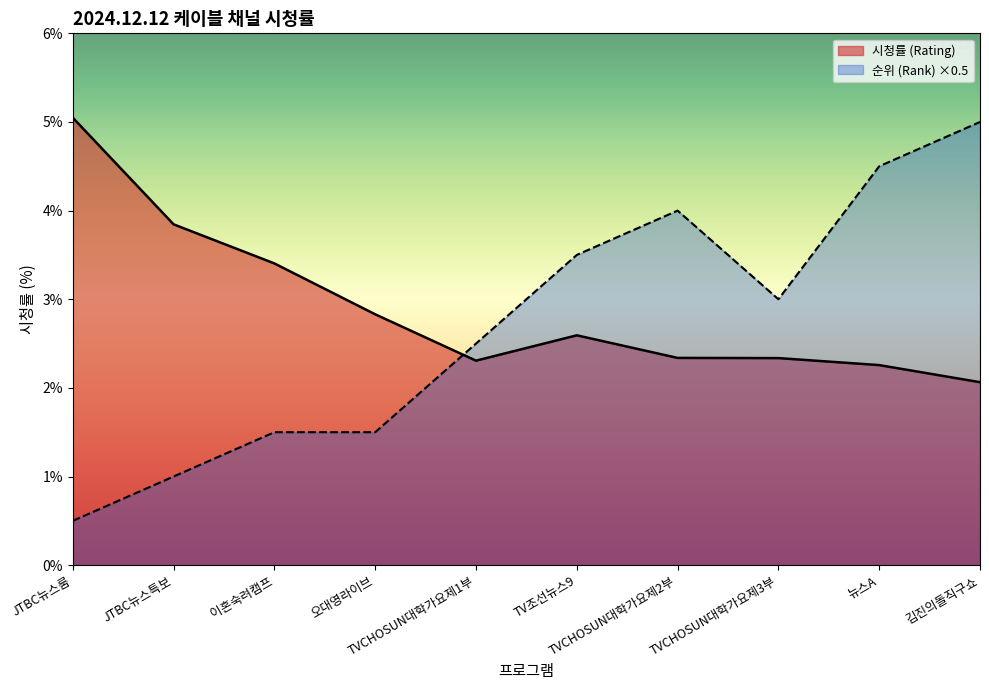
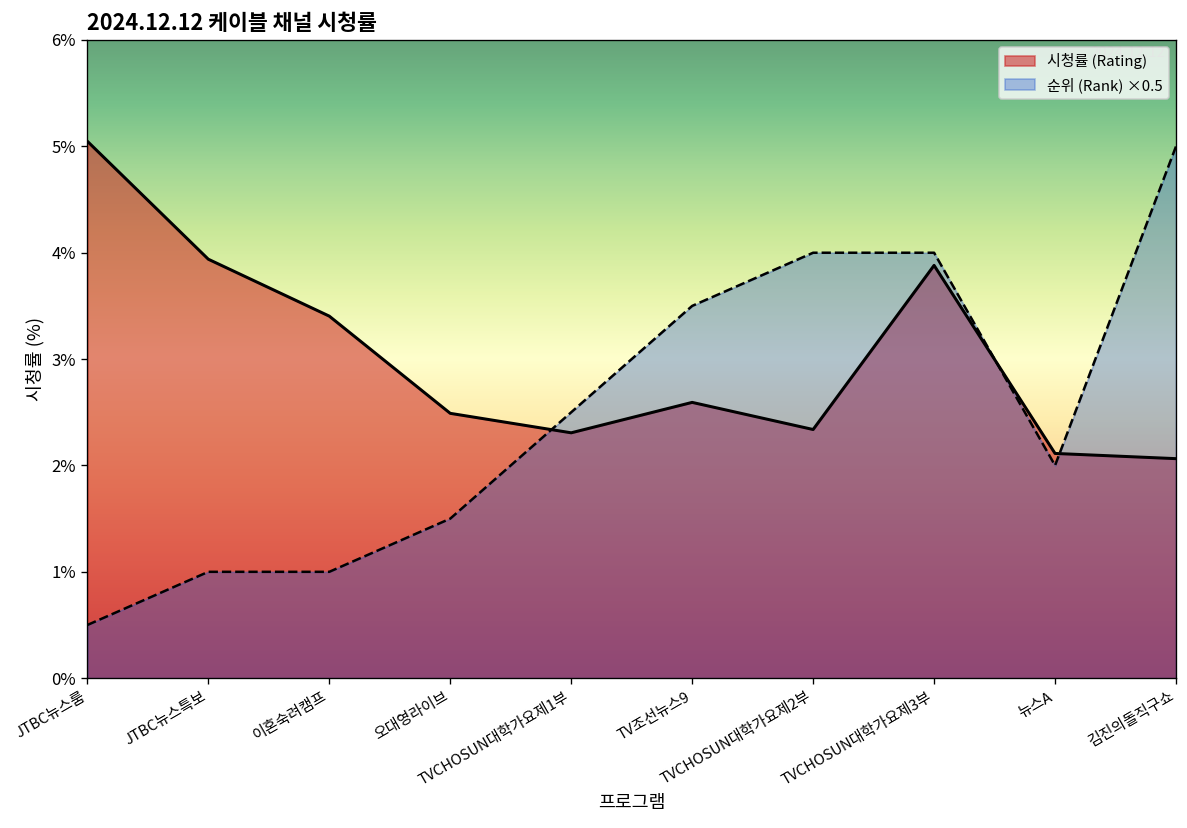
시청률 (Rating), JTBC뉴스특보: 3.8% -> 3.9%
순위 (Rank) ×0.5, 이혼숙려캠프: 1.5% -> 1.0%
시청률 (Rating), 오대영라이브: 2.8% -> 2.5%
시청률 (Rating), TVCHOSUN대학가요제3부: 2.3% -> 3.9%
순위 (Rank) ×0.5, TVCHOSUN대학가요제3부: 3.0% -> 4.0%
시청률 (Rating), 뉴스A: 2.3% -> 2.1%
순위 (Rank) ×0.5, 뉴스A: 4.5% -> 2.0%
